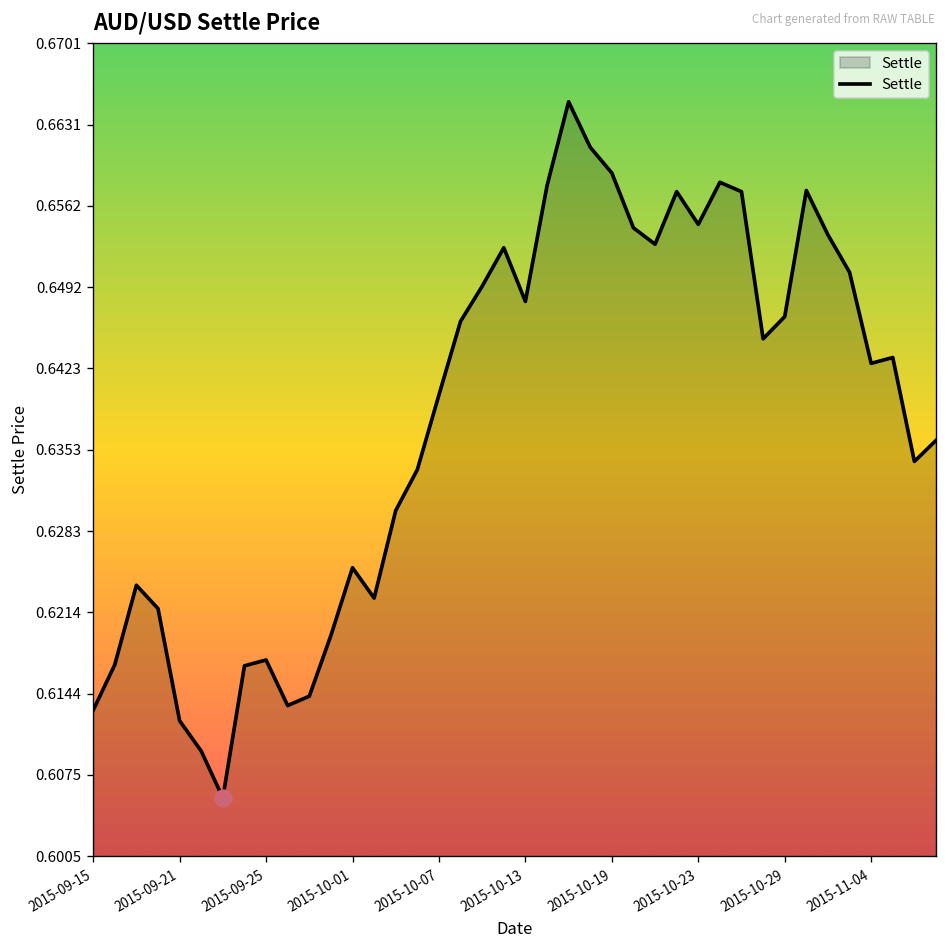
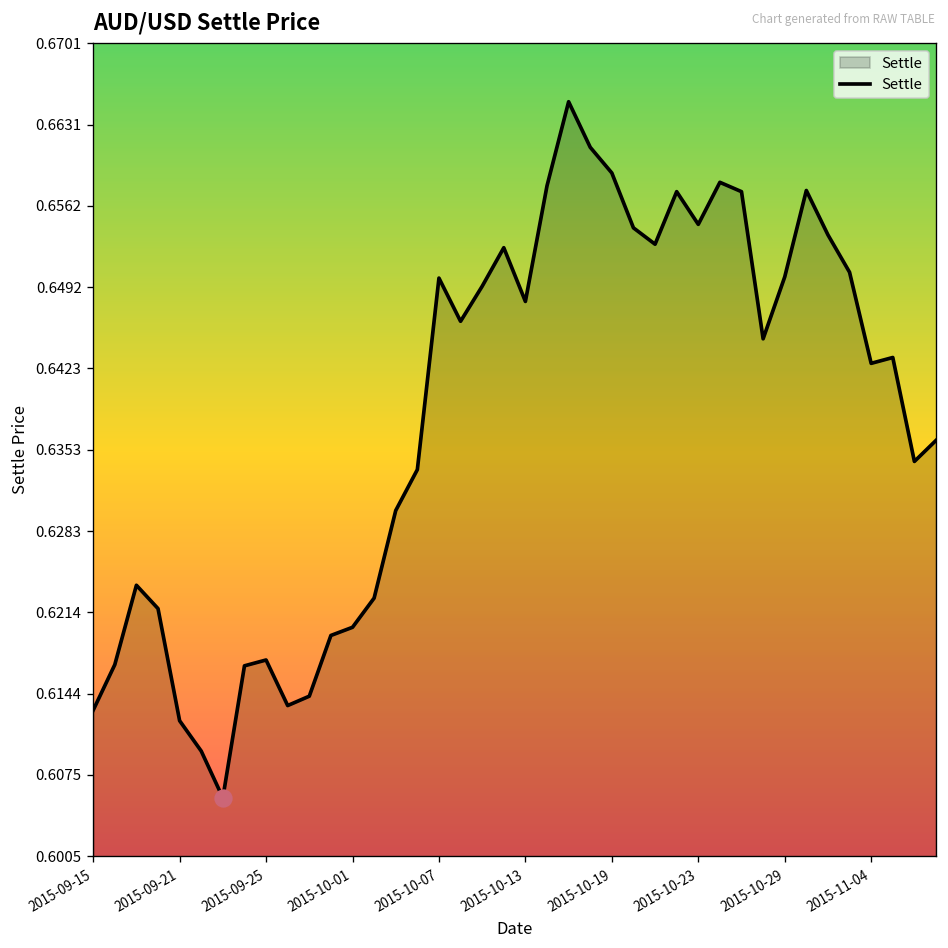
Settle, 2015-10-01: 0.625 -> 0.620
Settle, 2015-10-07: 0.64 -> 0.65
Settle, 2015-10-29: 0.647 -> 0.650
